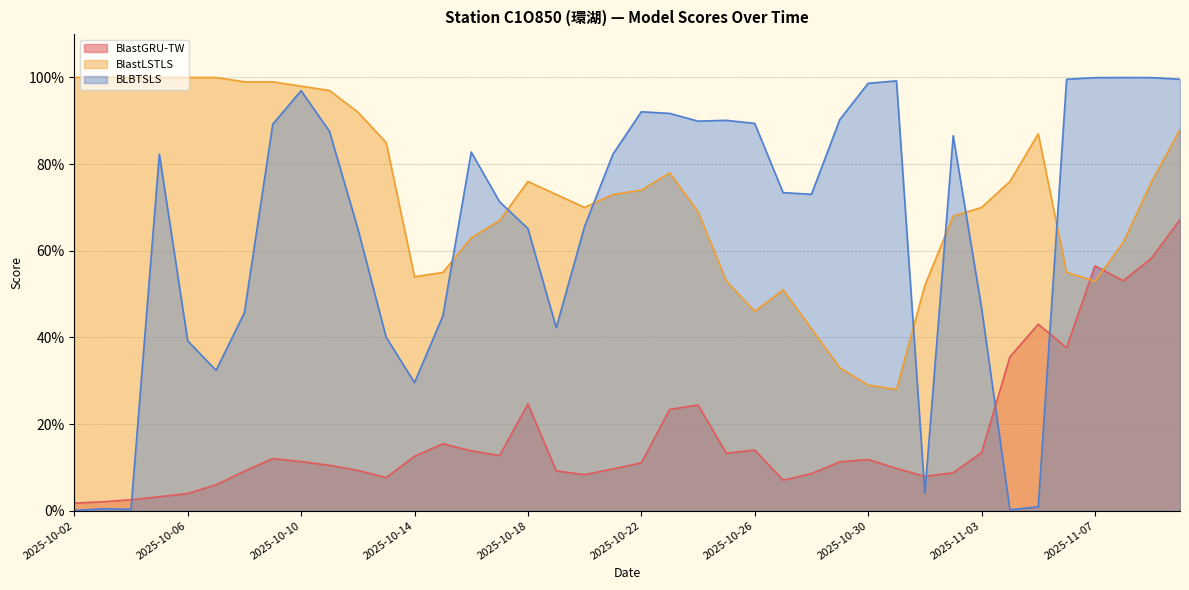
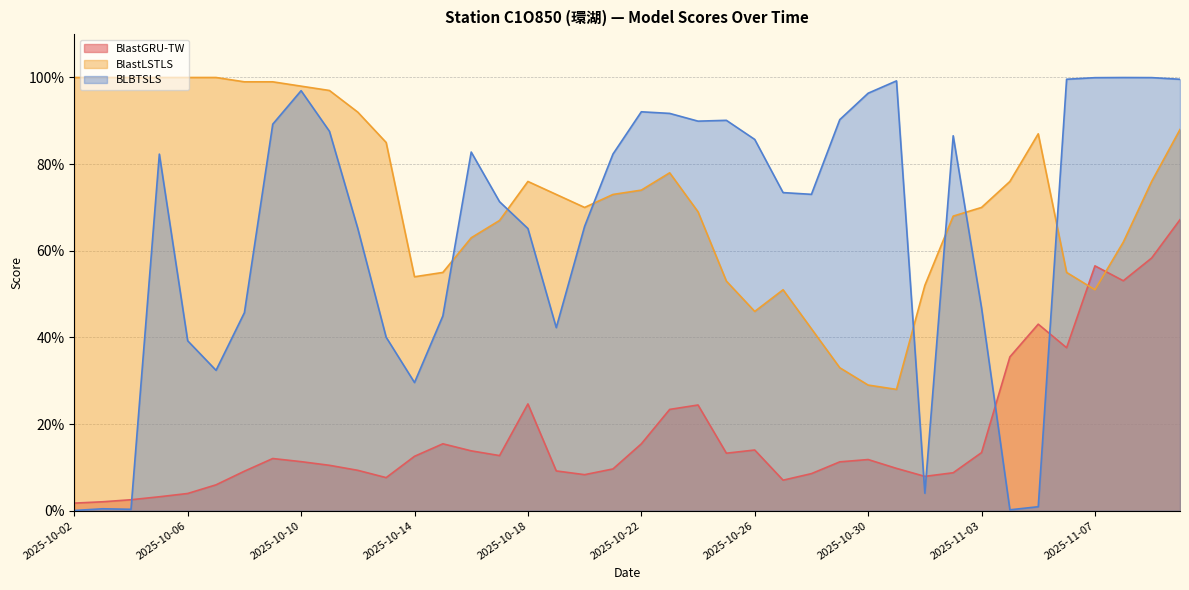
BlastGRU-TW, 2025-10-22: 11% -> 15%
BLBTSLS, 2025-10-26: 89% -> 86%
BLBTSLS, 2025-10-30: 99% -> 96%
BlastLSTLS, 2025-11-07: 53% -> 51%
